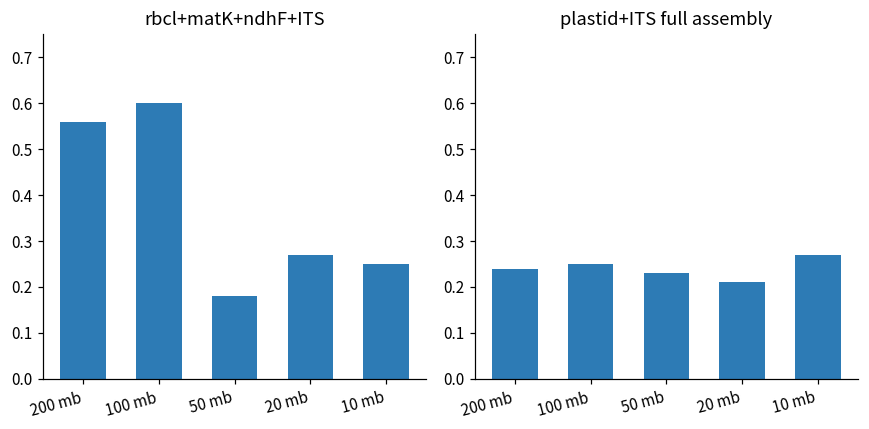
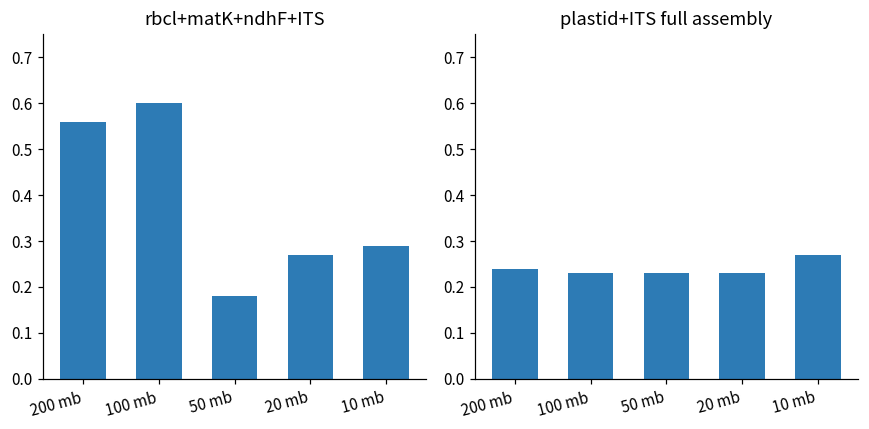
rbcl+matK+ndhF+ITS, 10 mb: 0.25 -> 0.29
plastid+ITS full assembly, 100 mb: 0.25 -> 0.23
plastid+ITS full assembly, 20 mb: 0.21 -> 0.23
